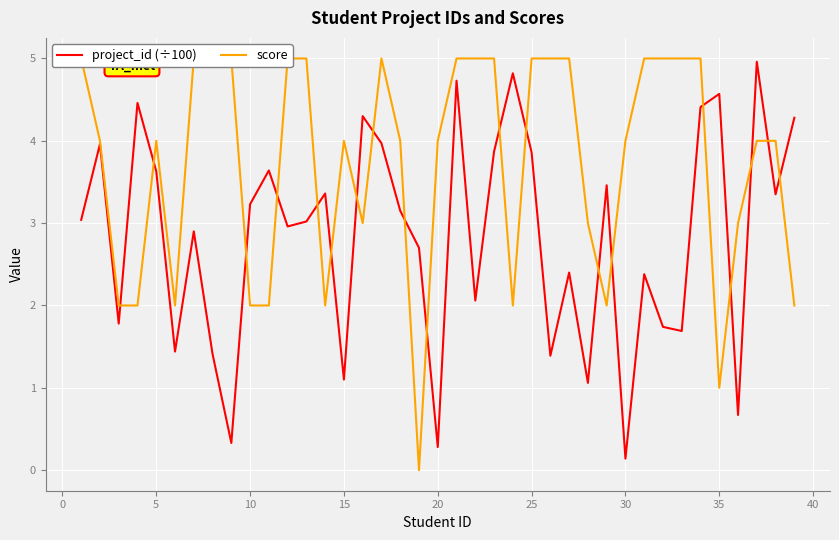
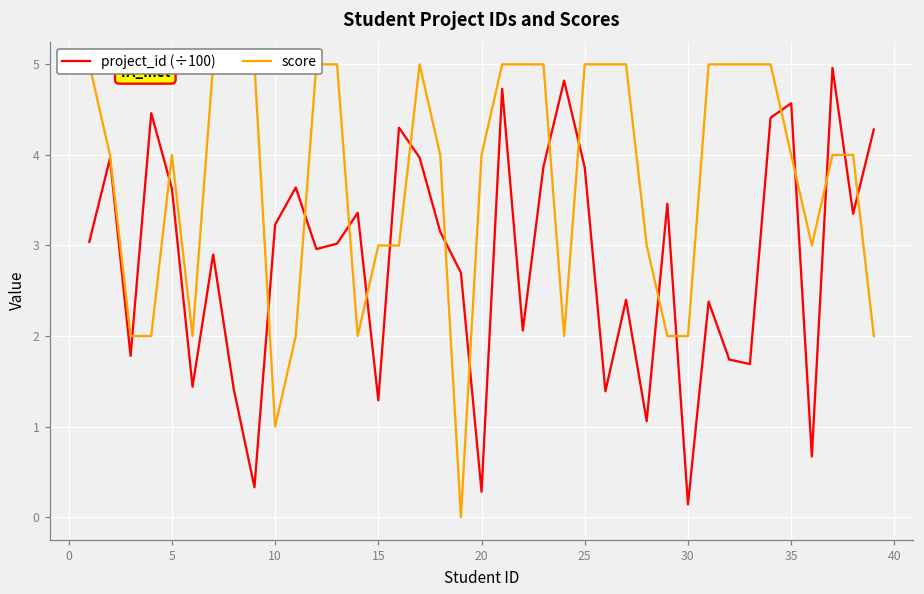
score, 10: 2 -> 1
project_id (÷100), 15: 1.1 -> 1.3
score, 15: 4 -> 3
score, 30: 4 -> 2
score, 35: 1 -> 4
